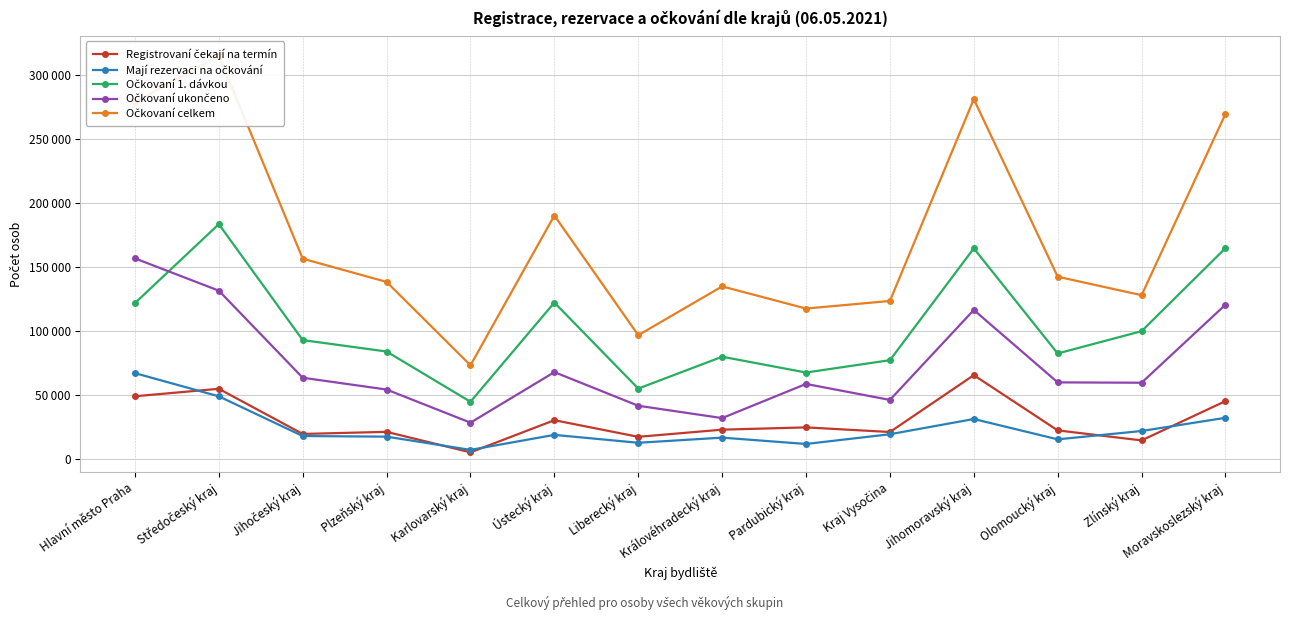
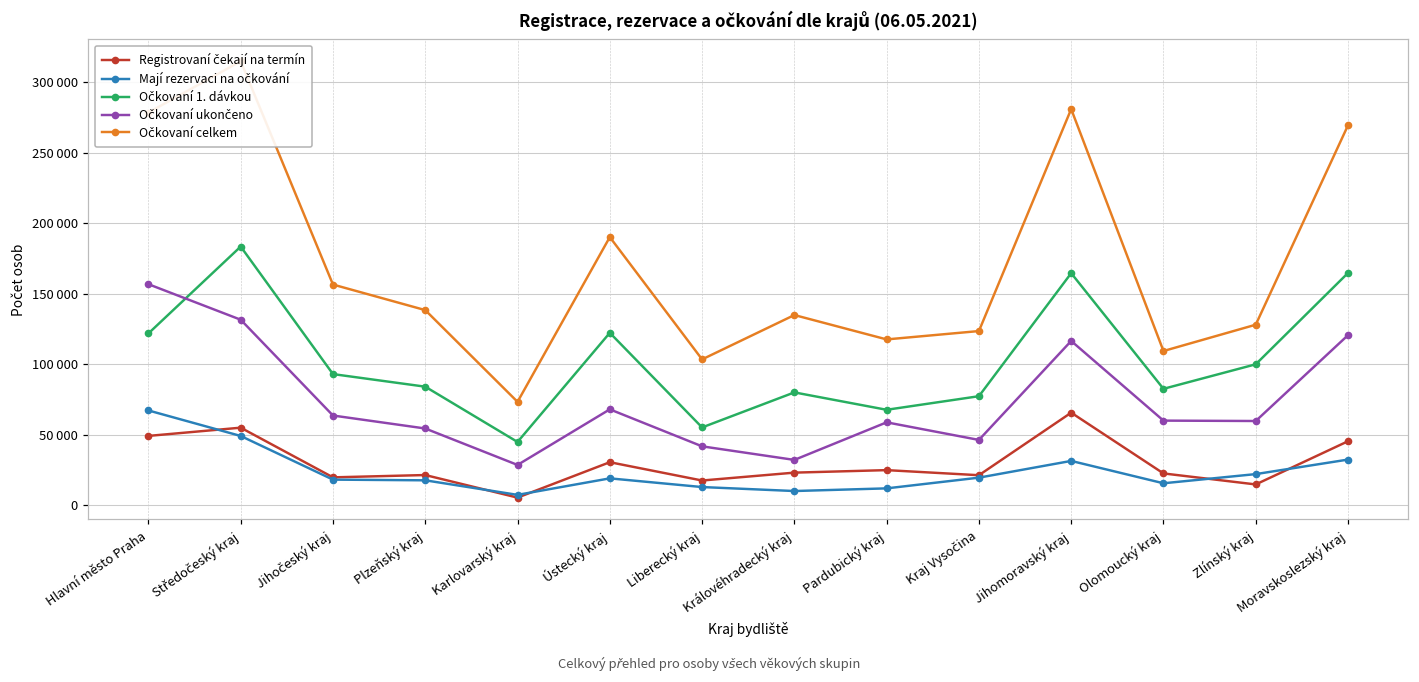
Očkovaní celkem, Liberecký kraj: 97000 -> 103000
Mají rezervaci na očkování, Královéhradecký kraj: 17000 -> 10000
Očkovaní celkem, Olomoucký kraj: 142000 -> 109000
